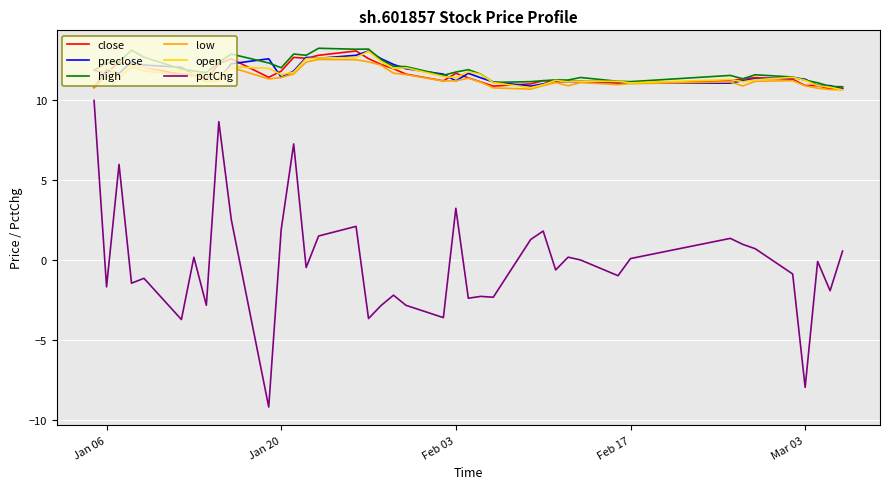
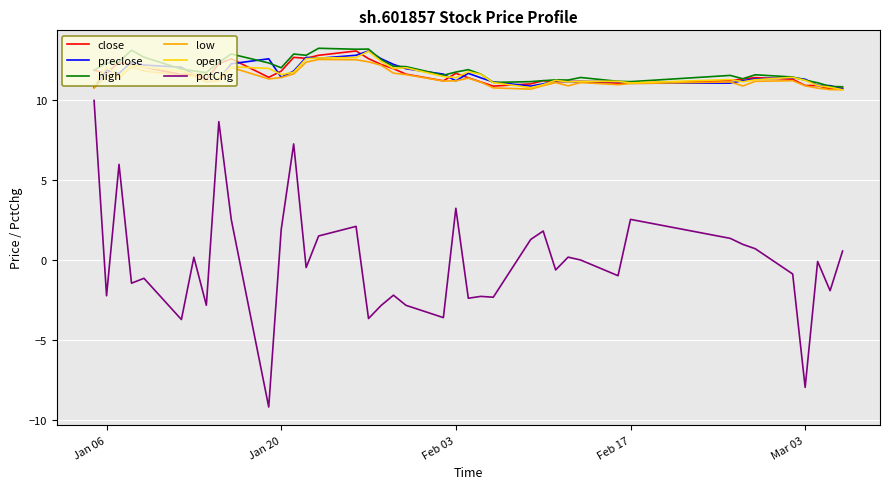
pctChg, Jan 06: -1.7 -> -2.2
pctChg, Feb 17: 0.1 -> 2.5
